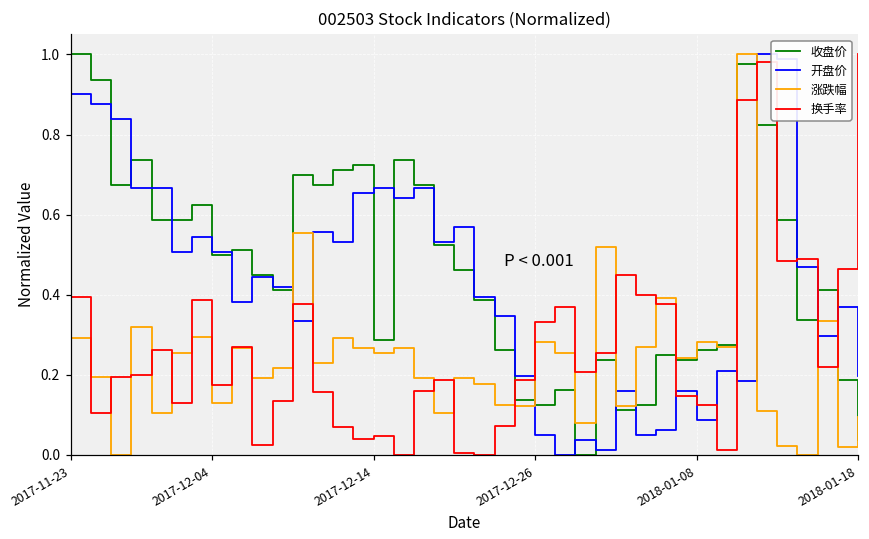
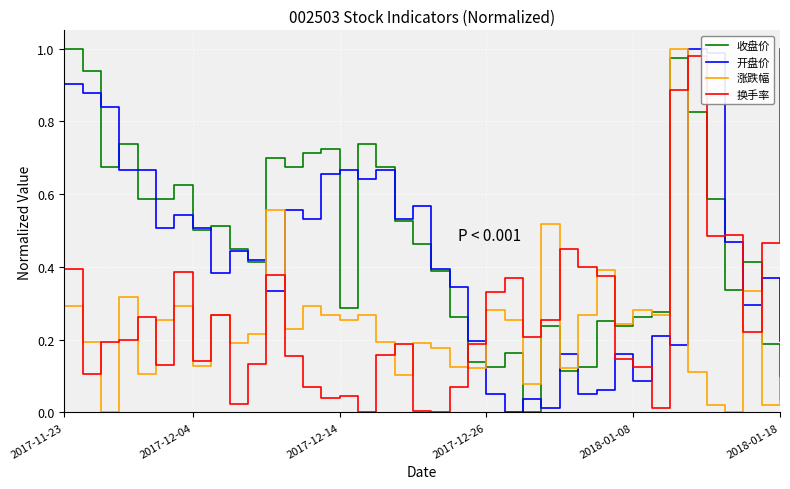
换手率, 2017-12-04: 0.18 -> 0.14
